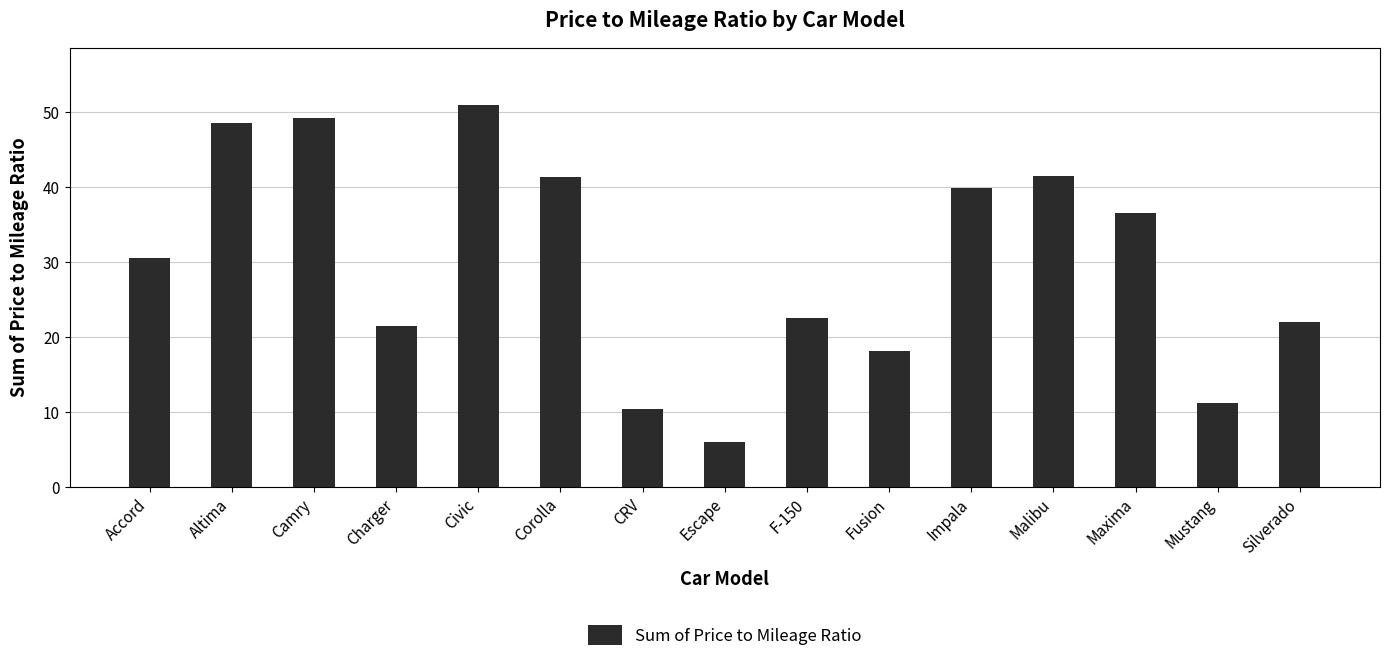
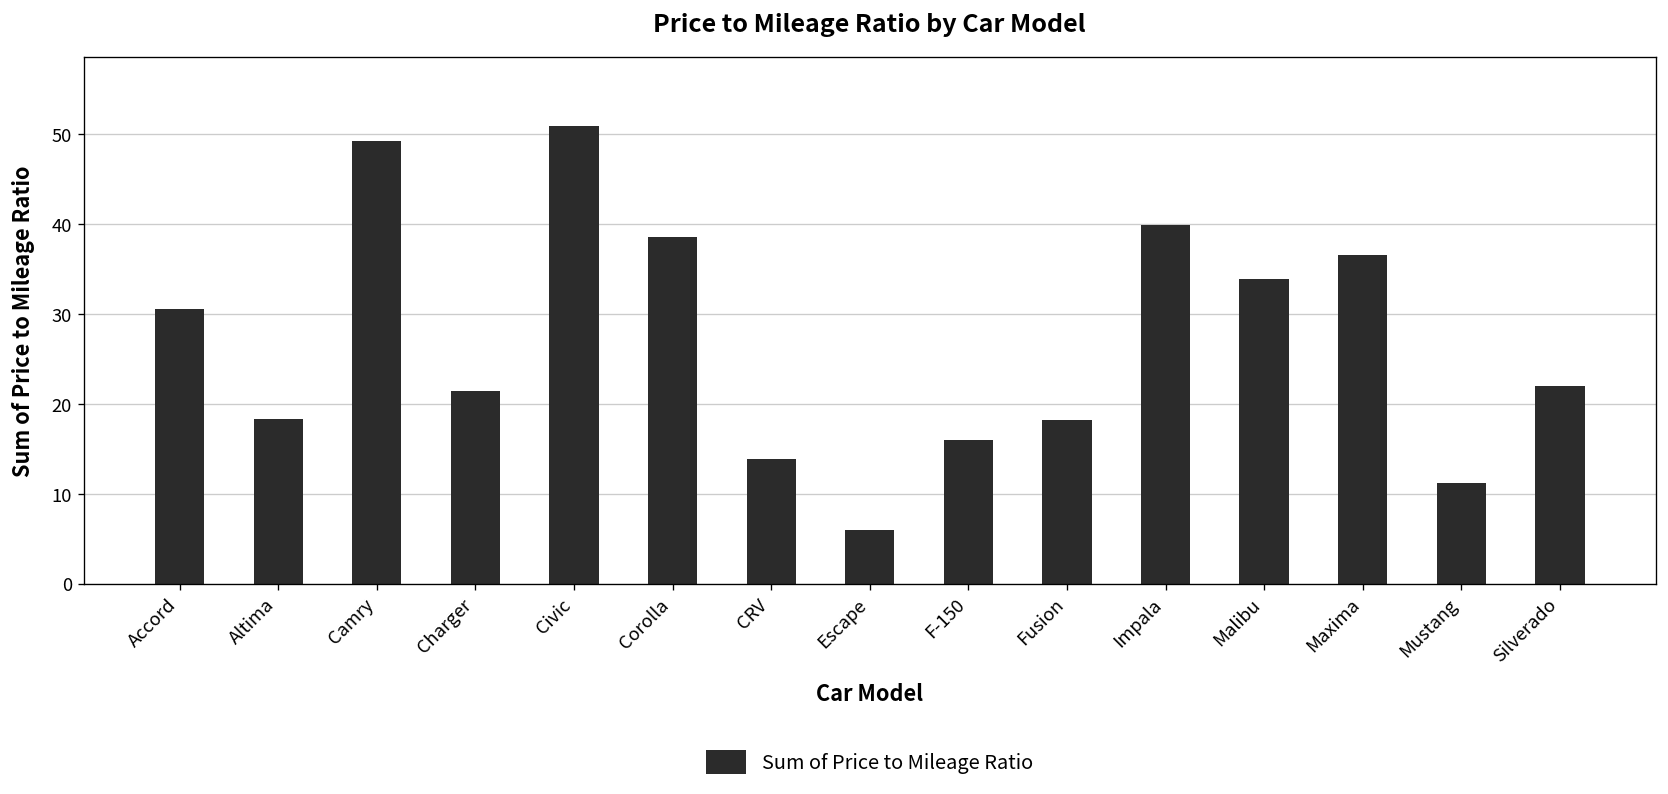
Altima: 49 -> 18
Corolla: 41 -> 39
CRV: 10 -> 14
F-150: 23 -> 16
Malibu: 41 -> 34
